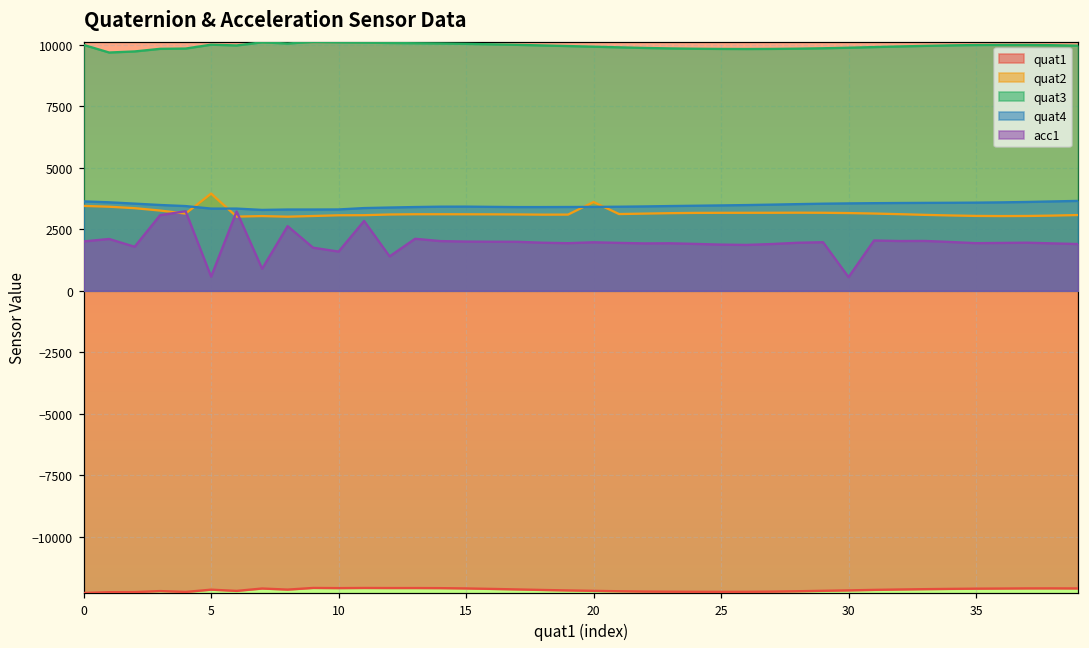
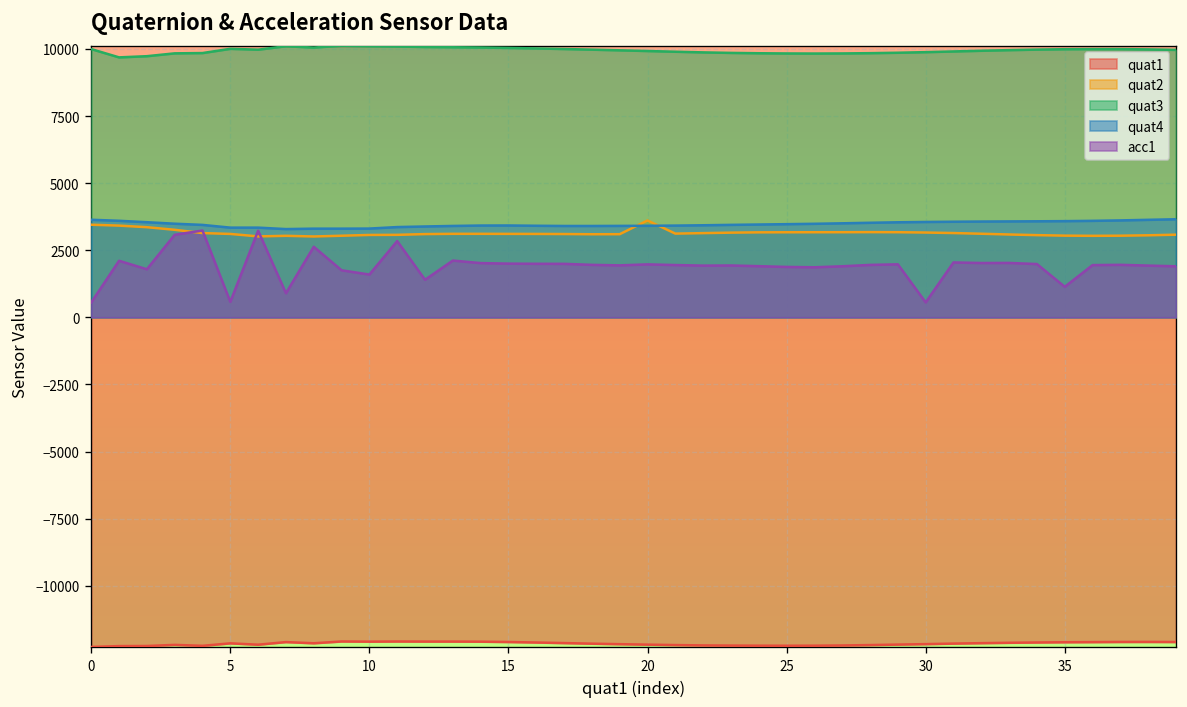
acc1, 0: 2000 -> 600
quat2, 5: 4000 -> 3100
acc1, 35: 1900 -> 1100
